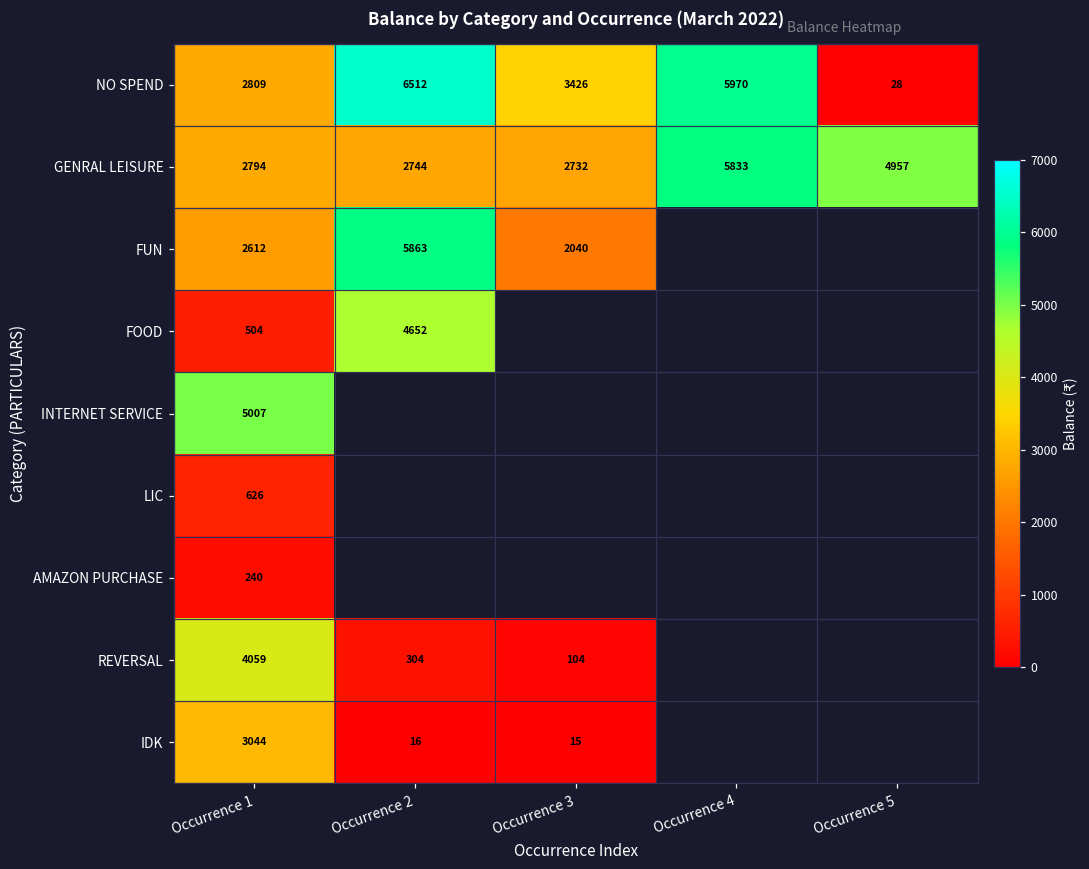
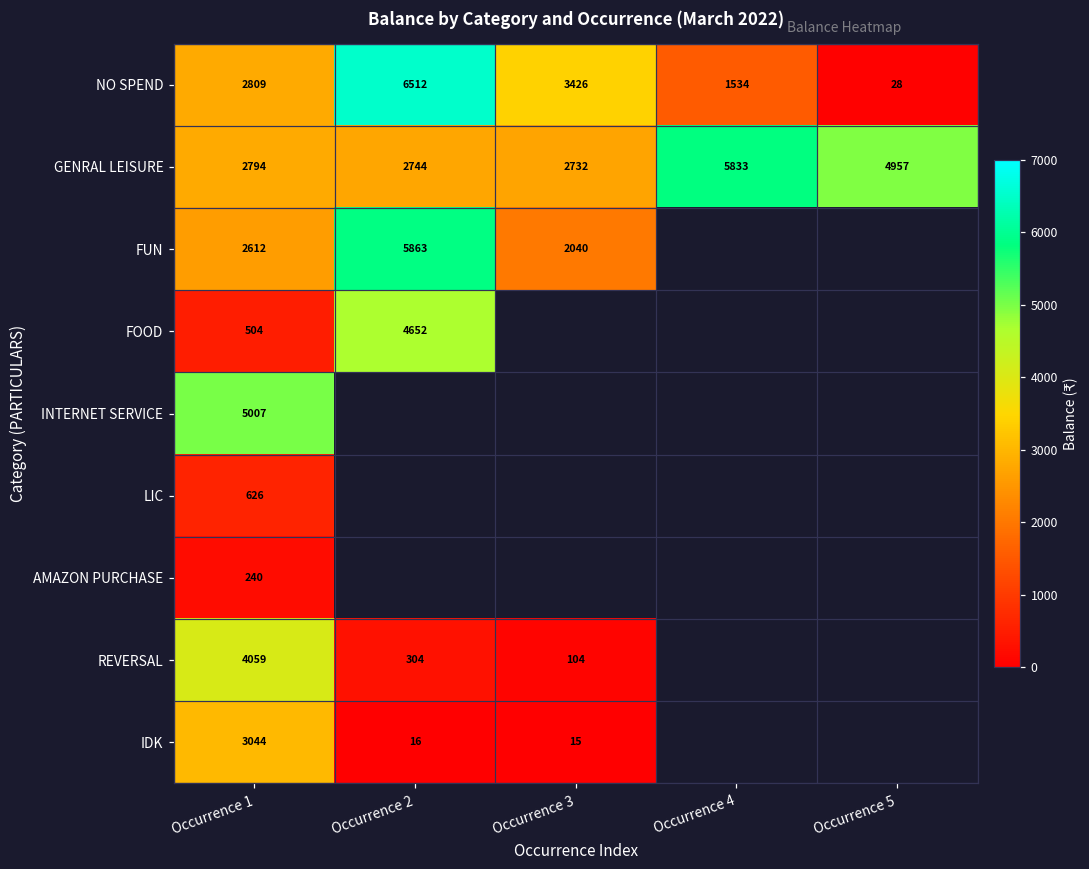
NO SPEND, Occurrence 4: 5970 -> 1534
